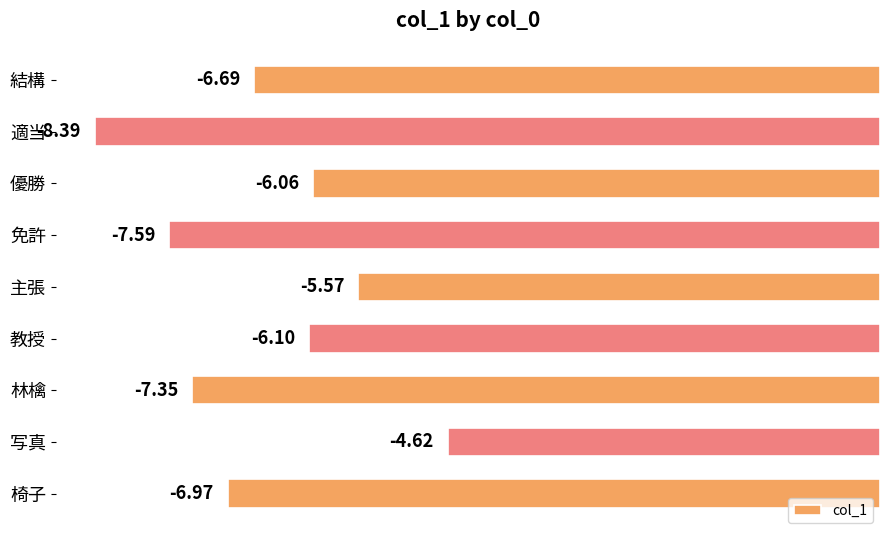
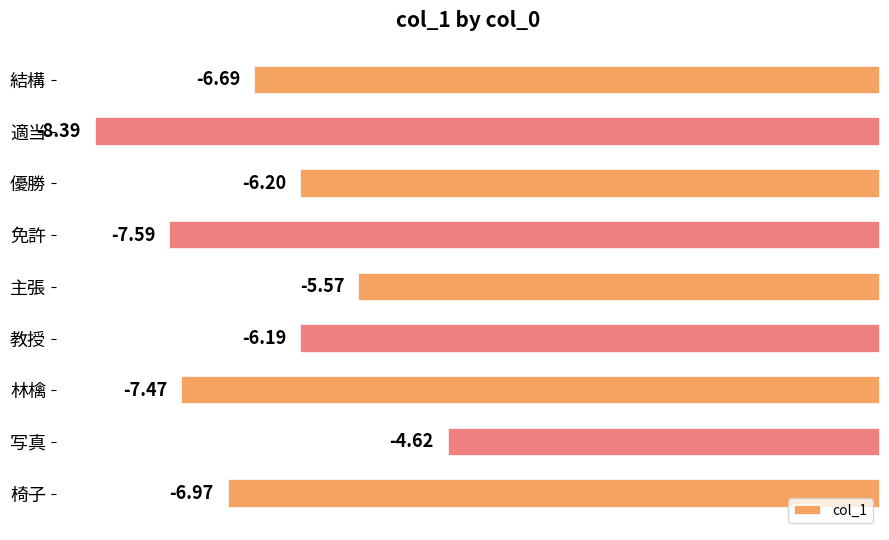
優勝: -6.06 -> -6.20
教授: -6.10 -> -6.19
林檎: -7.35 -> -7.47
